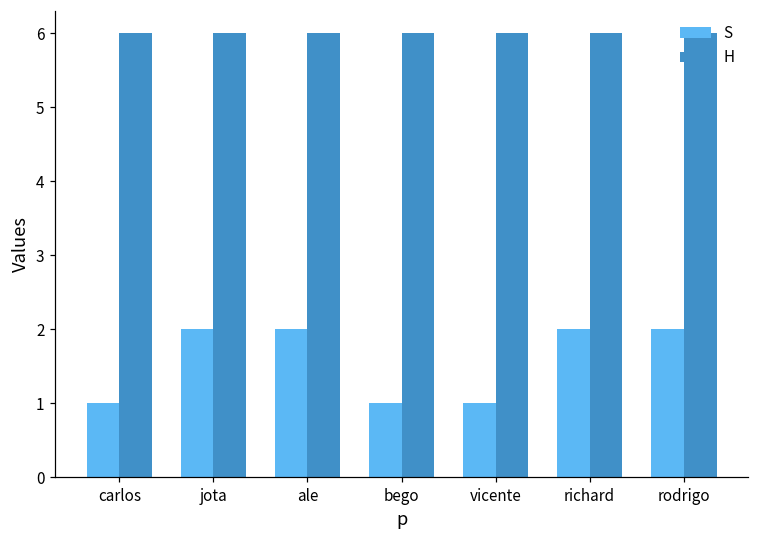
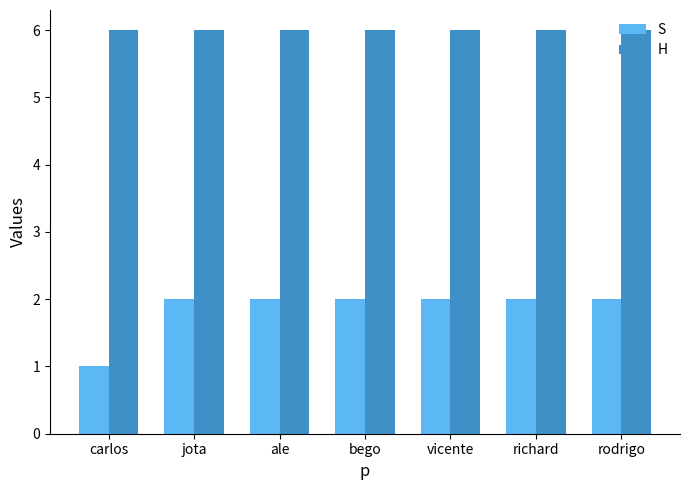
S, bego: 1 -> 2
S, vicente: 1 -> 2
